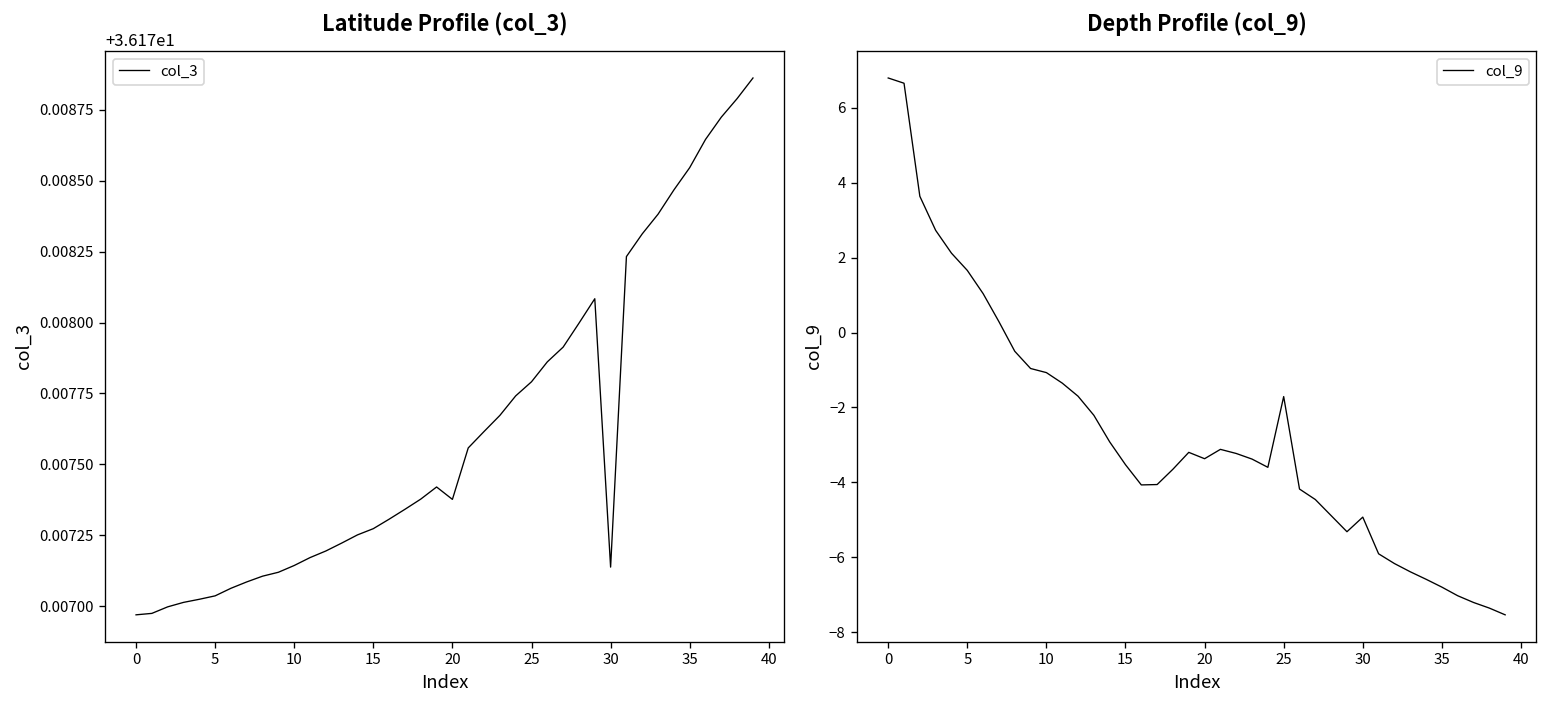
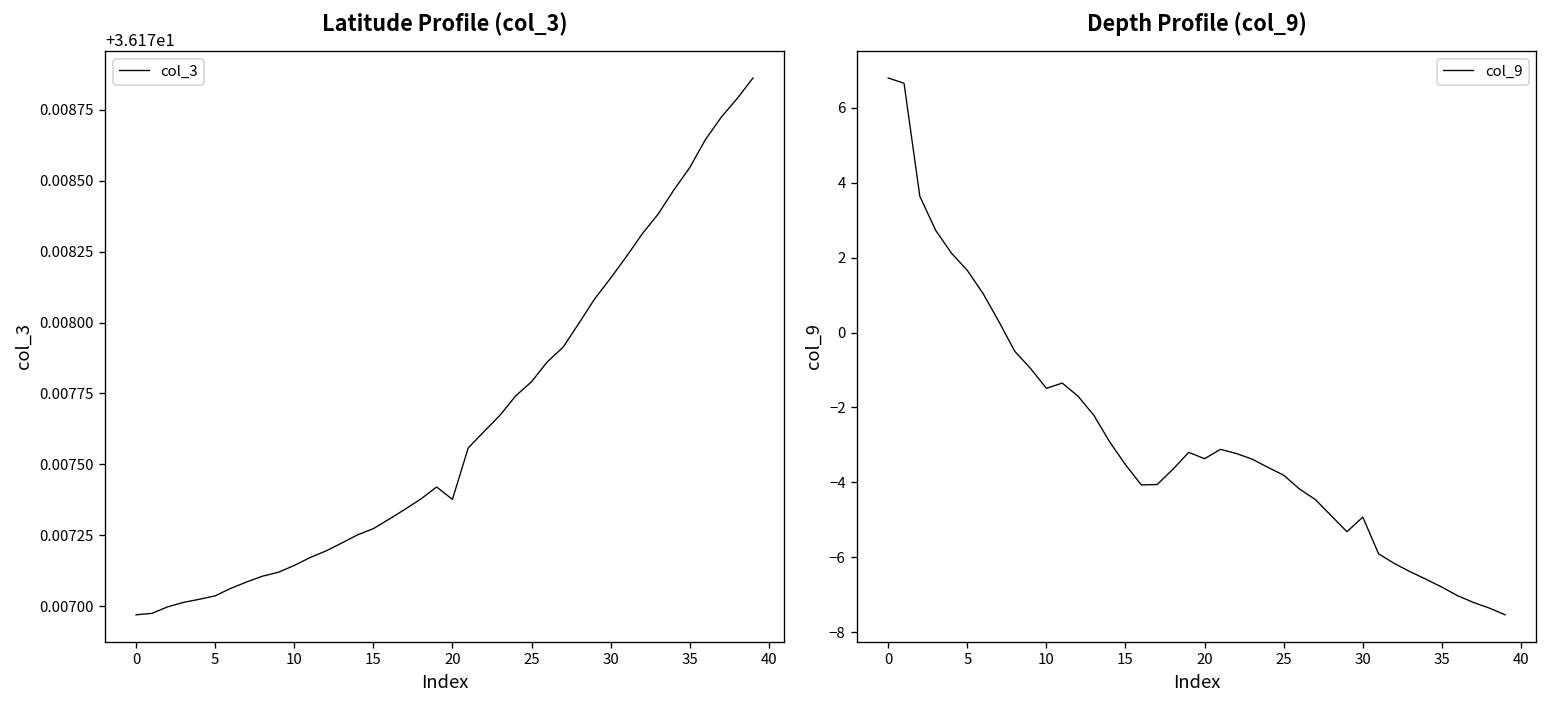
Latitude Profile (col_3), 30: 36.17714 -> 36.17816
Depth Profile (col_9), 10: -1.1 -> -1.5
Depth Profile (col_9), 25: -1.7 -> -3.8
